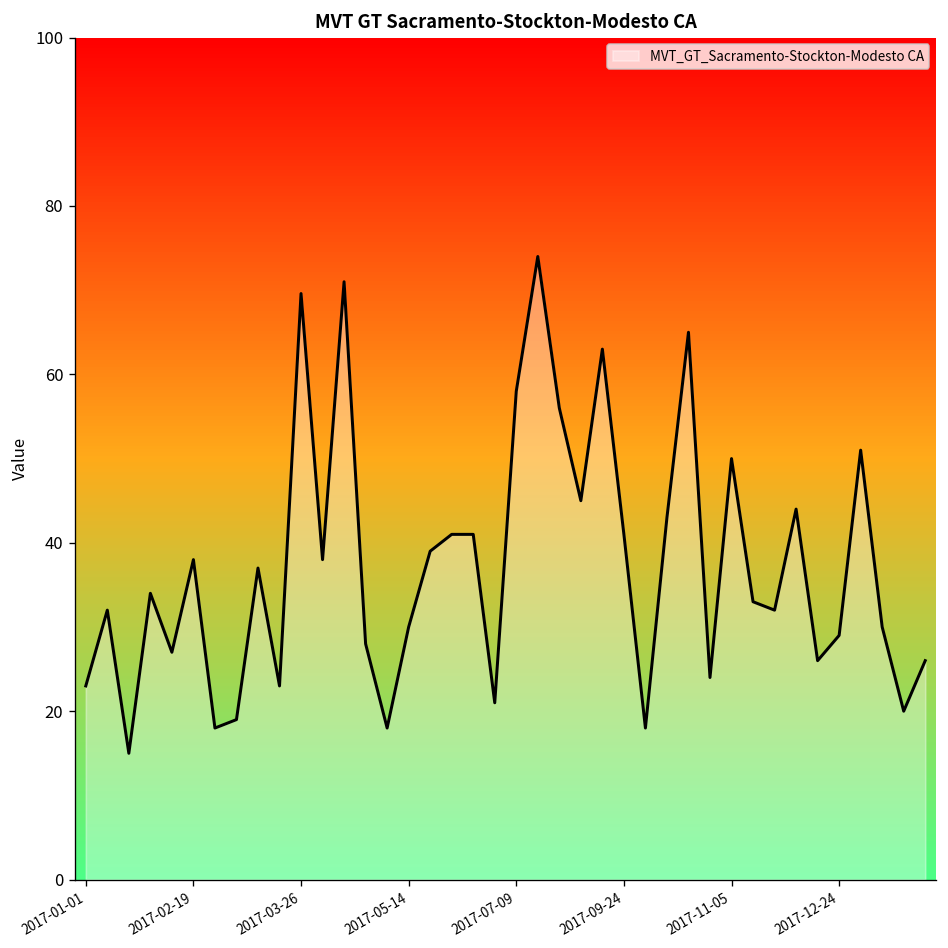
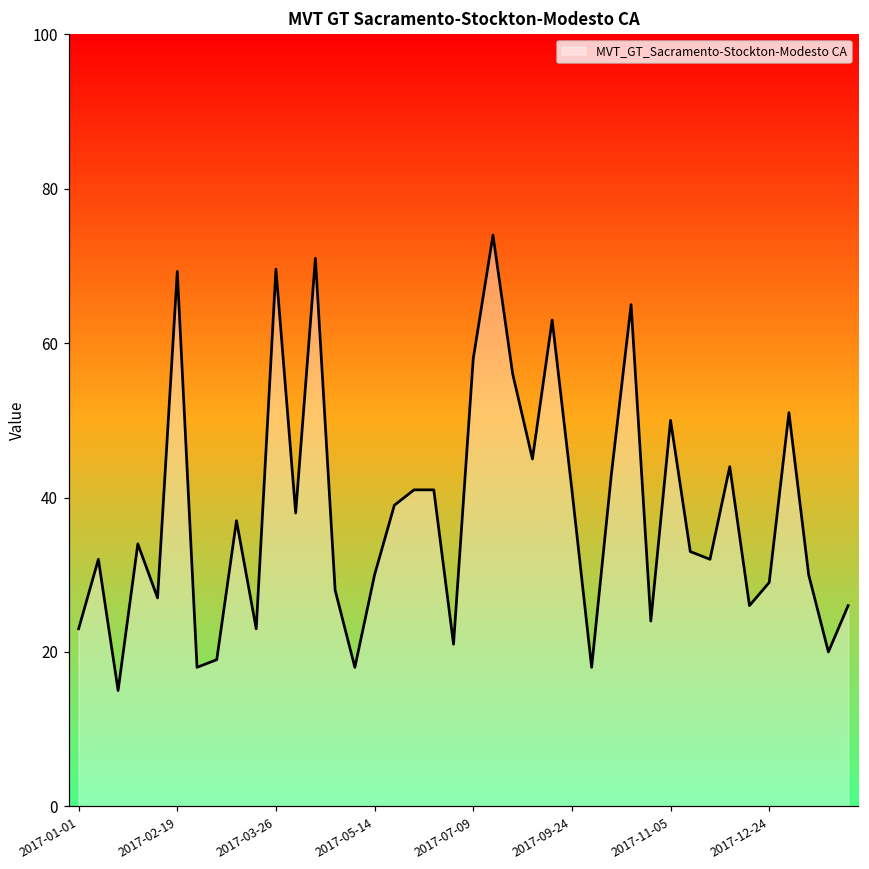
2017-02-19: 38 -> 69
